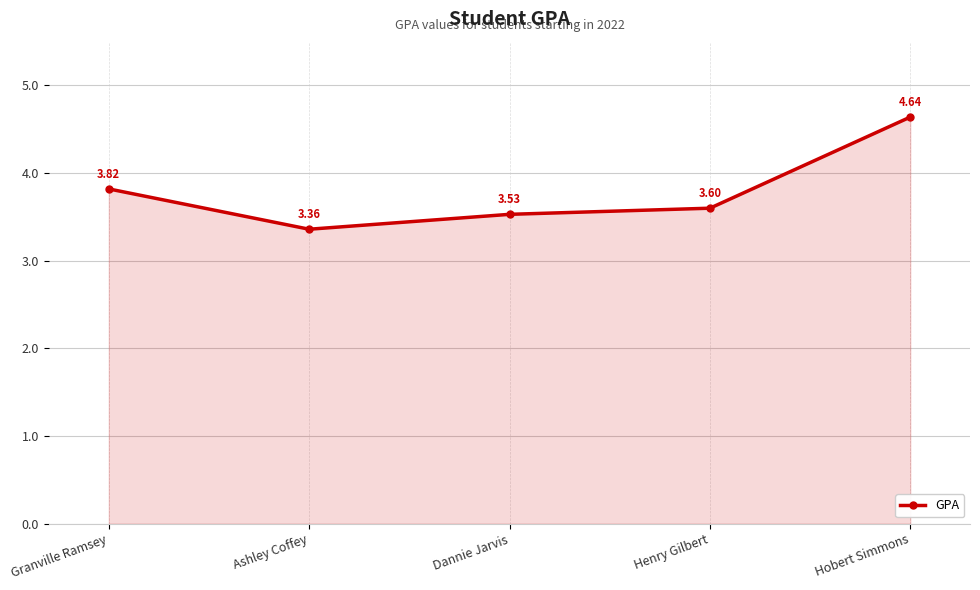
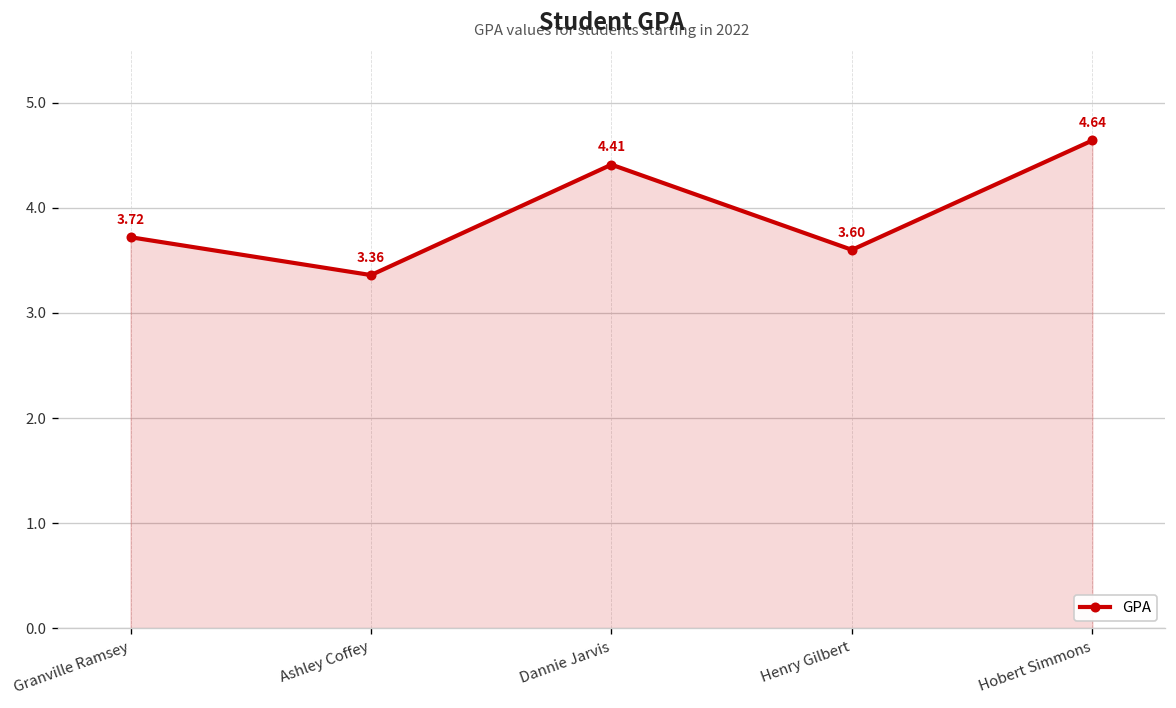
Granville Ramsey: 3.82 -> 3.72
Dannie Jarvis: 3.53 -> 4.41
